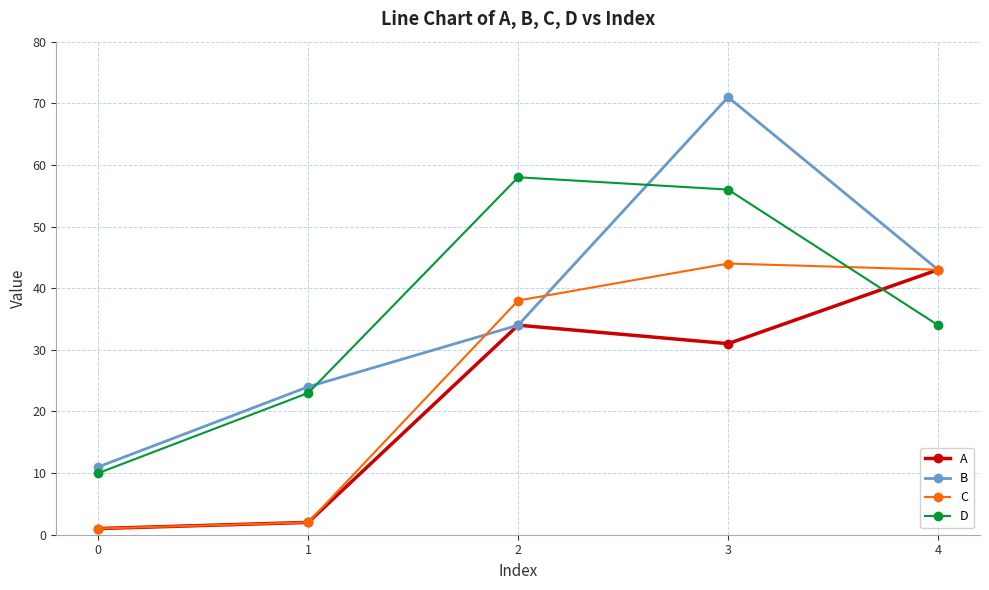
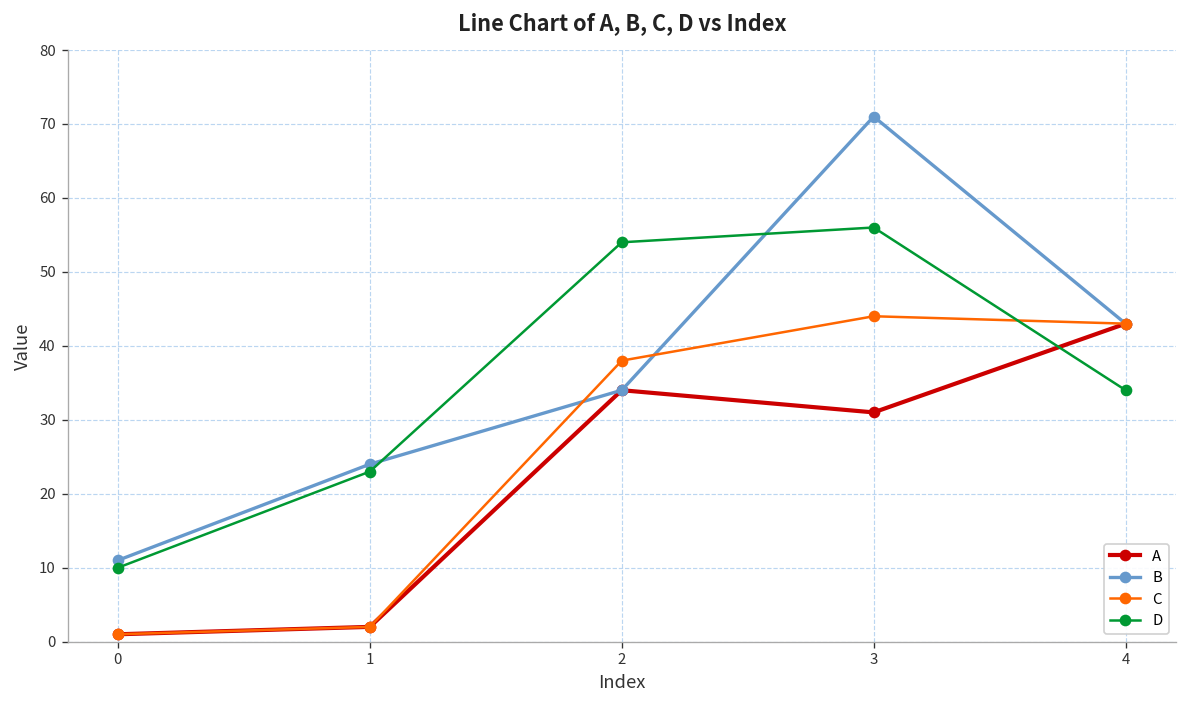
D, 2: 58 -> 54
